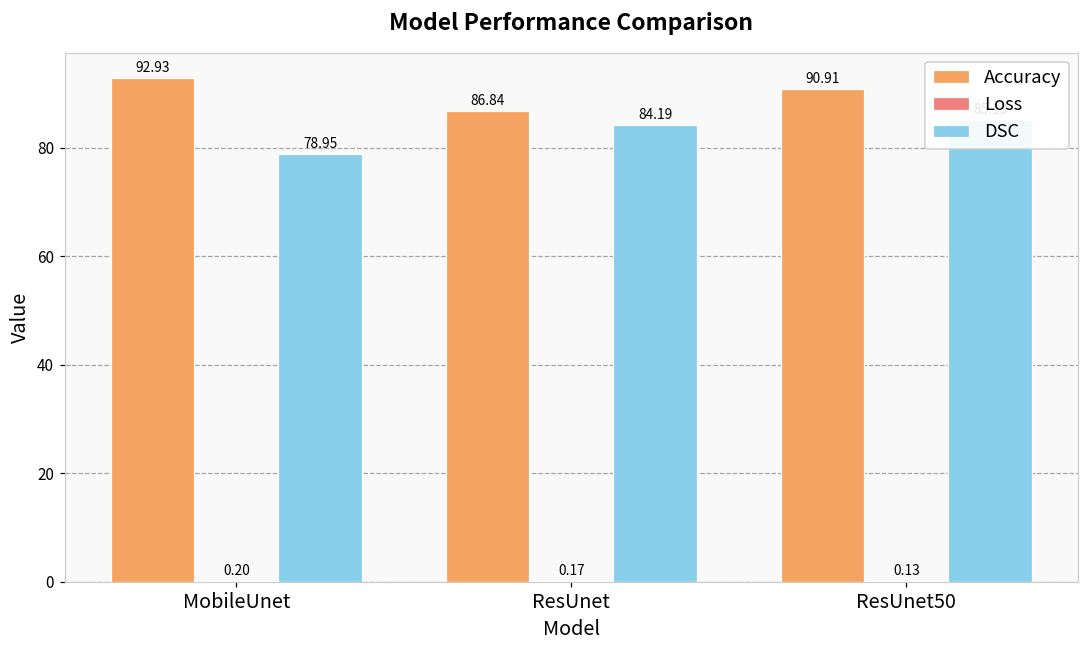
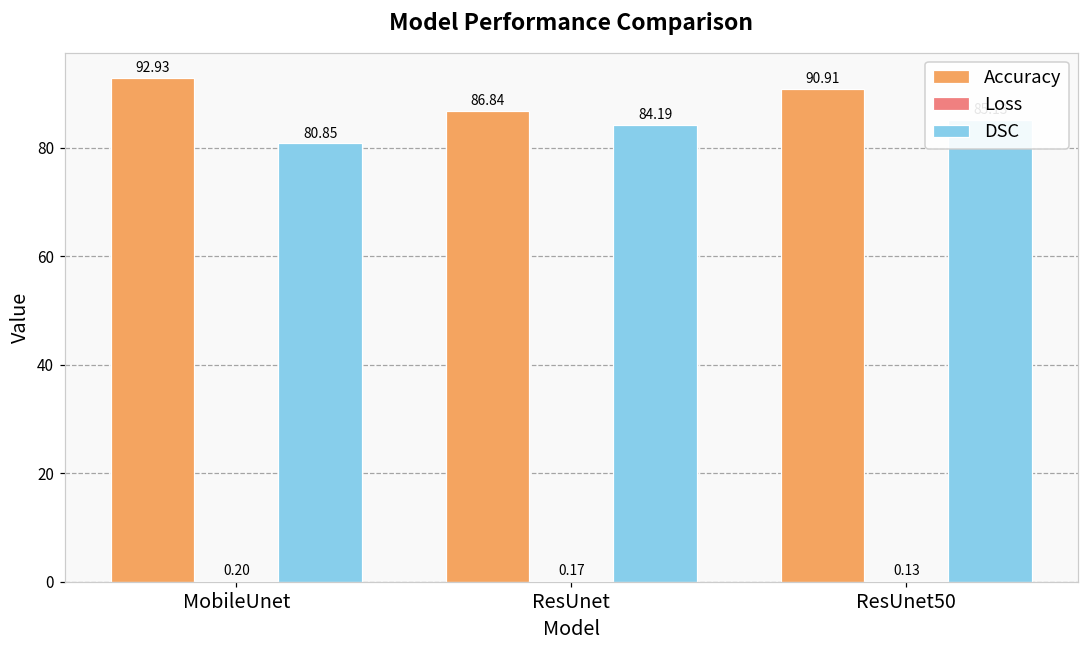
DSC, MobileUnet: 78.95 -> 80.85
